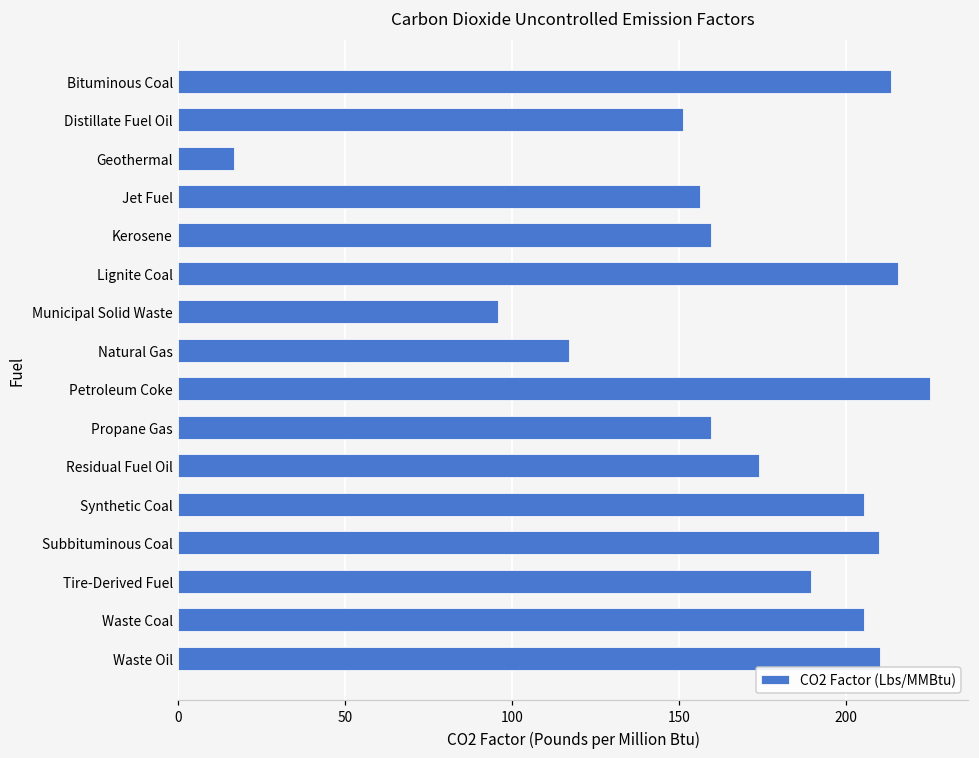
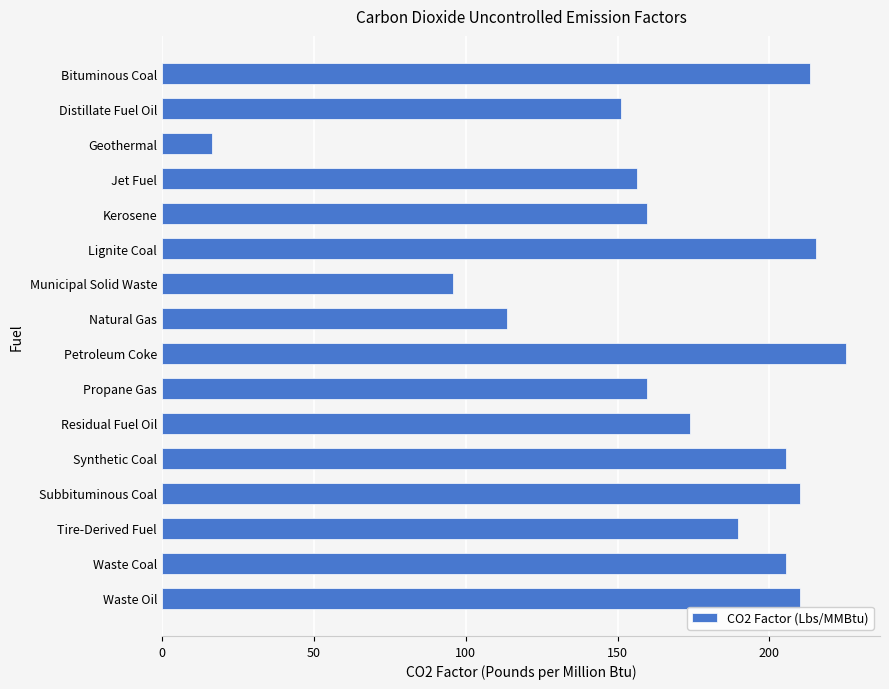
Natural Gas: 117 -> 113
